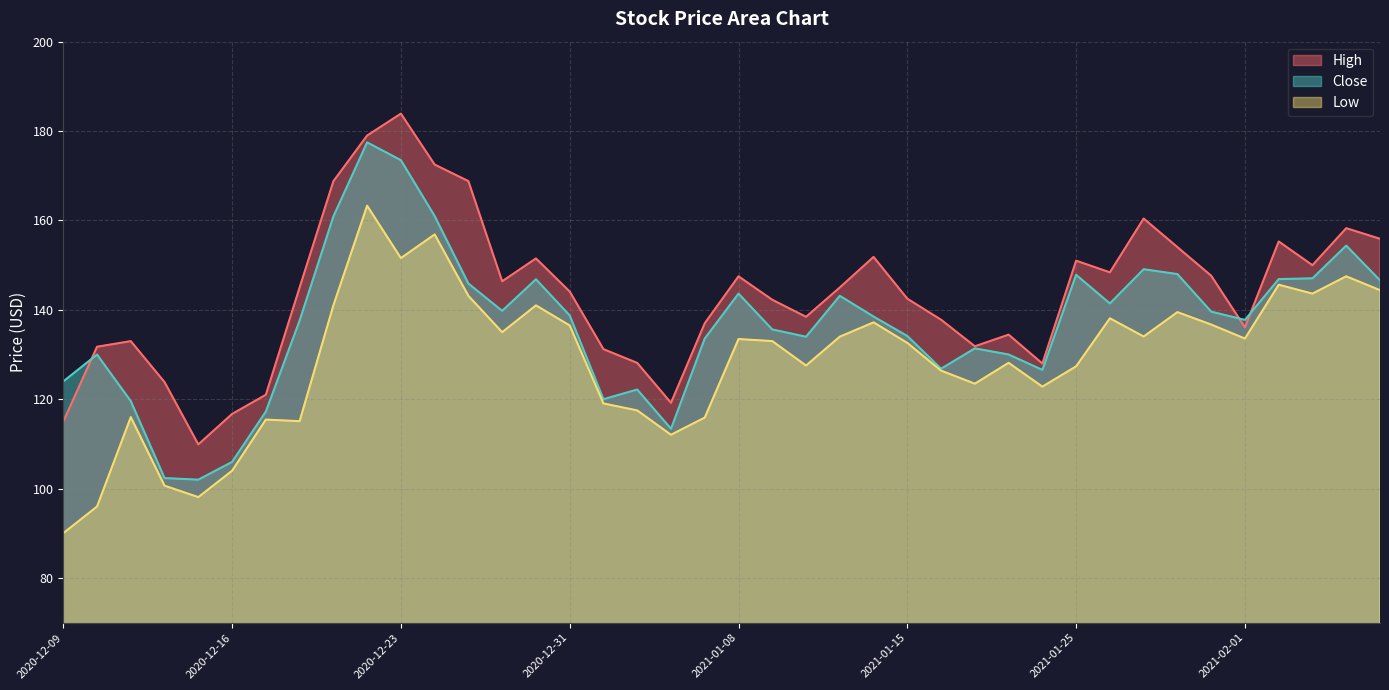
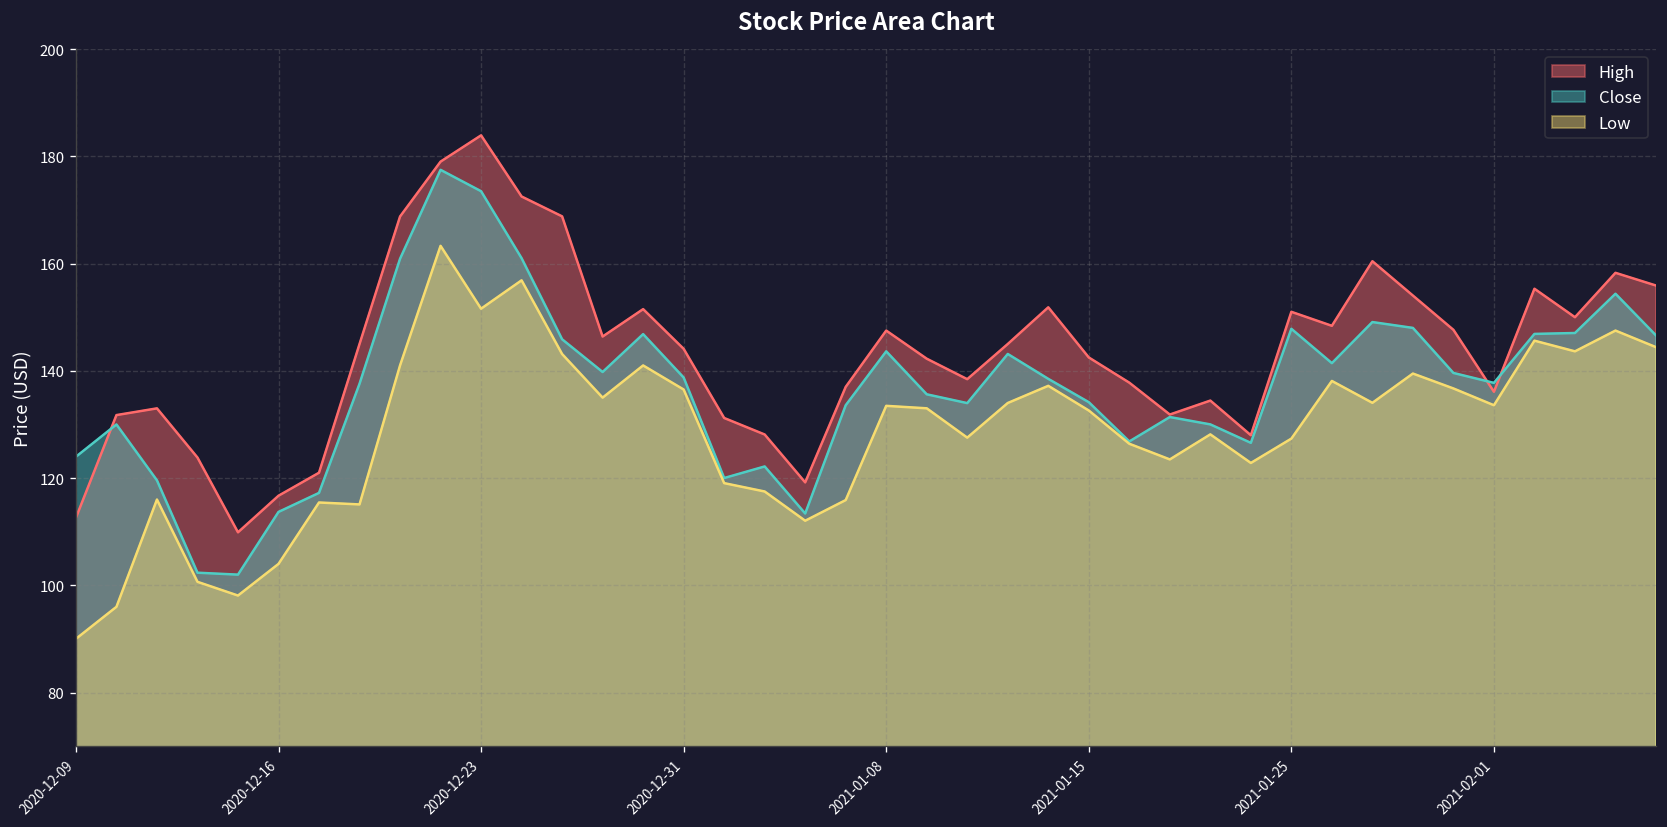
High, 2020-12-09: 115 -> 113
Close, 2020-12-16: 106 -> 114
